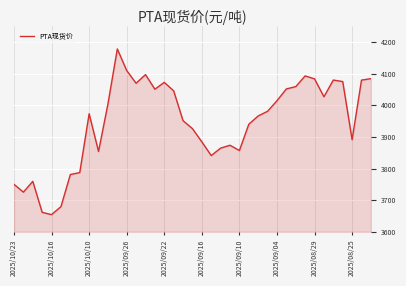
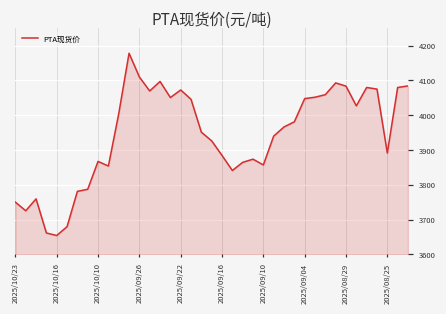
2025/10/10: 3970 -> 3870
2025/09/04: 4010 -> 4050
